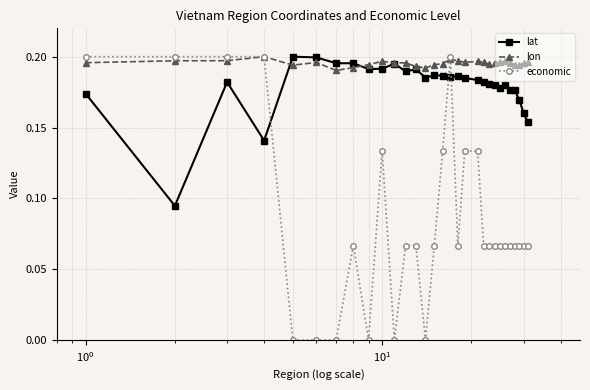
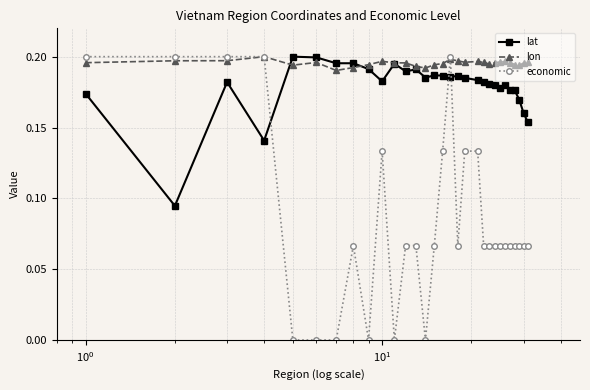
lat, 10^1: 0.192 -> 0.183
